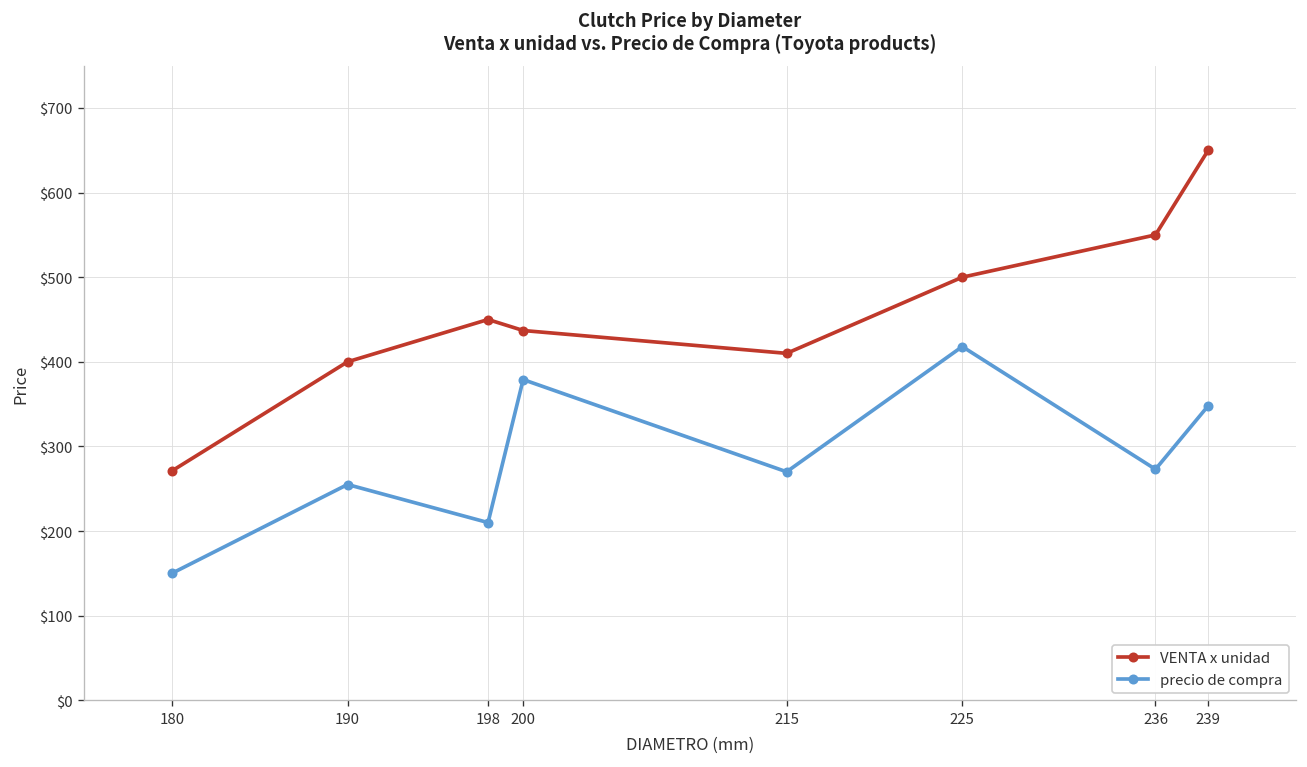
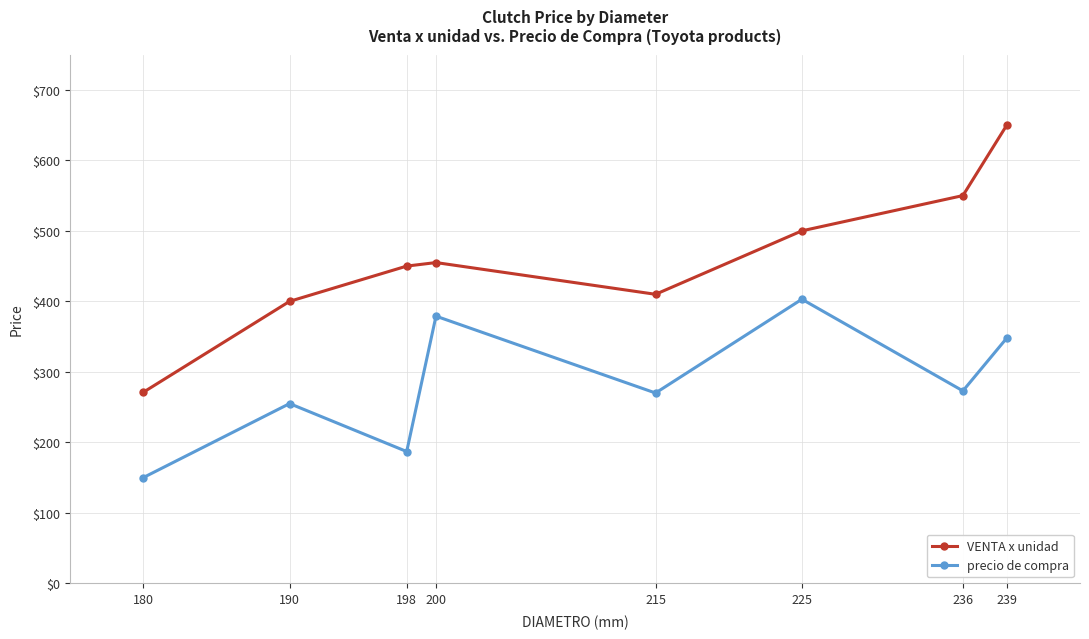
precio de compra, 198: $210 -> $190
VENTA x unidad, 200: $440 -> $460
precio de compra, 225: $420 -> $400
